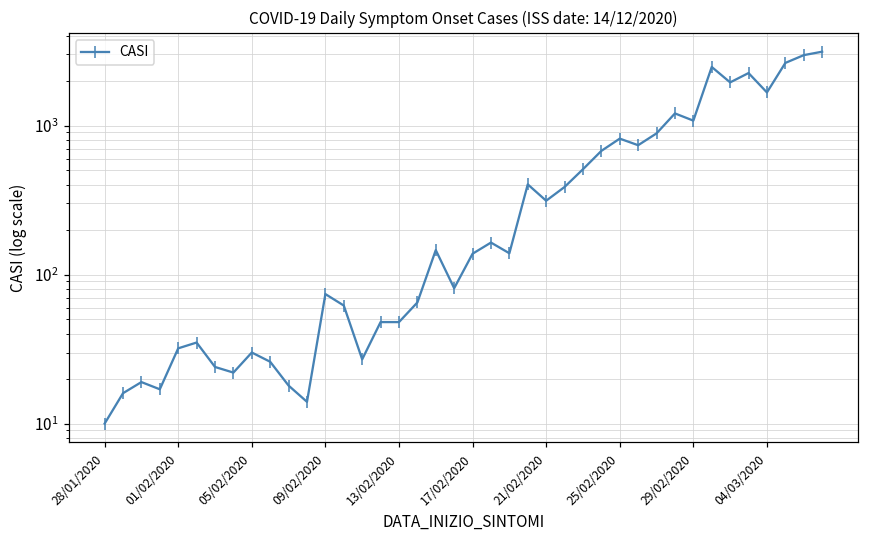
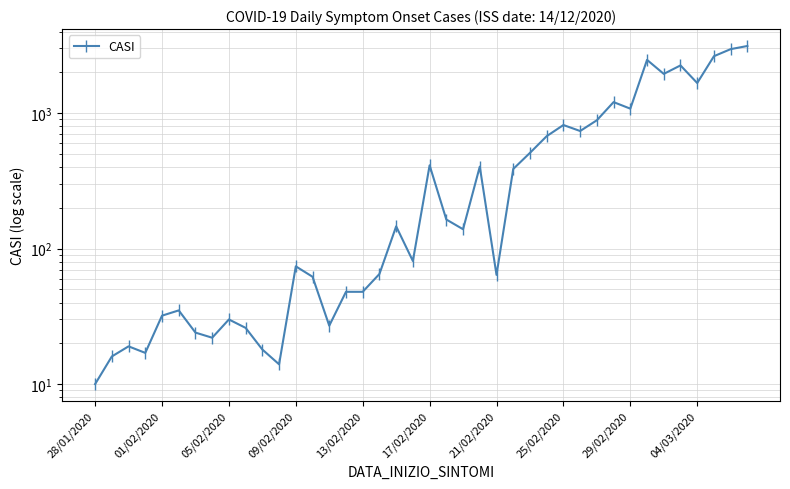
17/02/2020: 140 -> 410
21/02/2020: 310 -> 60
